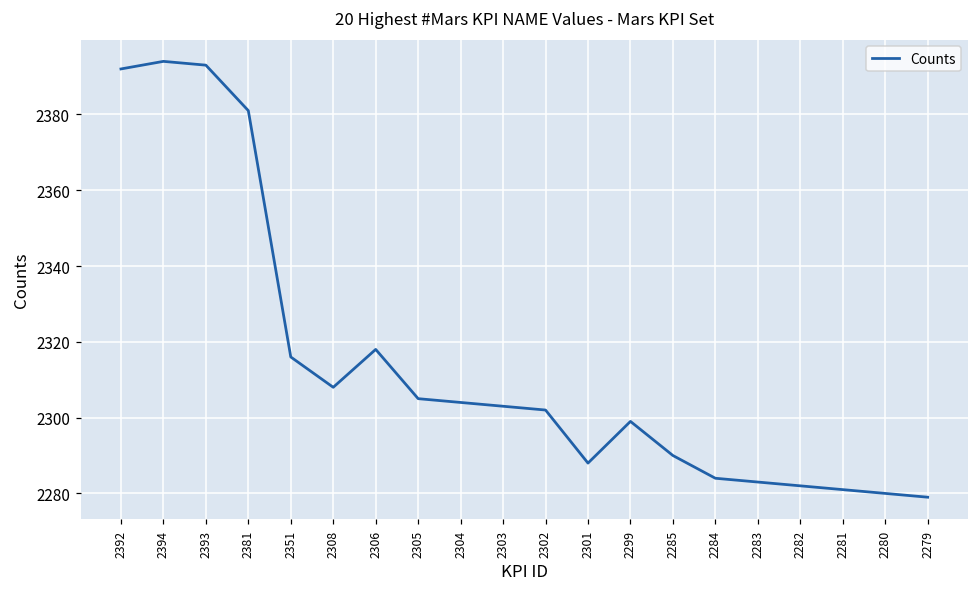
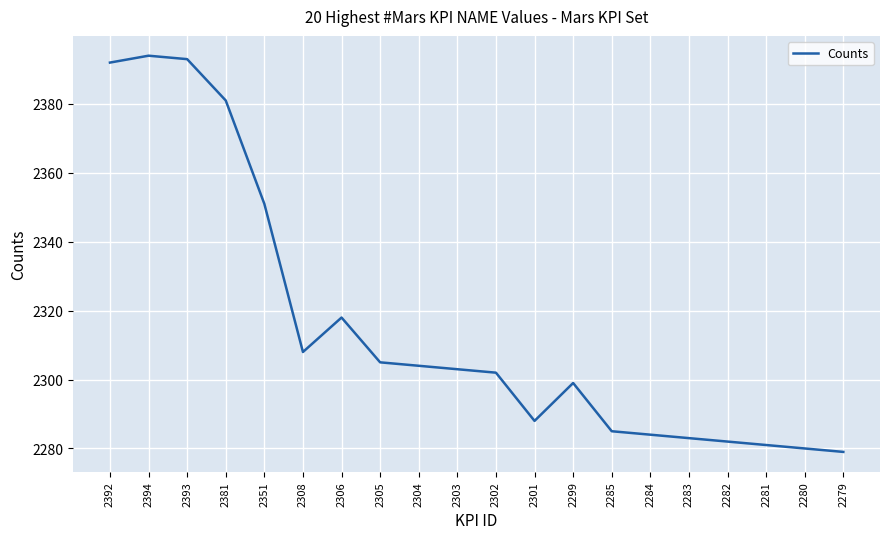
2351: 2316 -> 2351
2285: 2290 -> 2285
